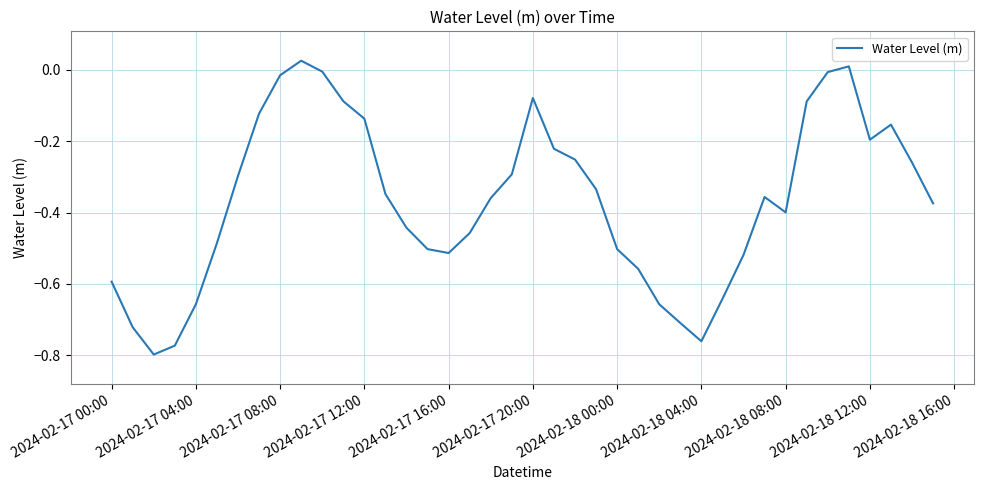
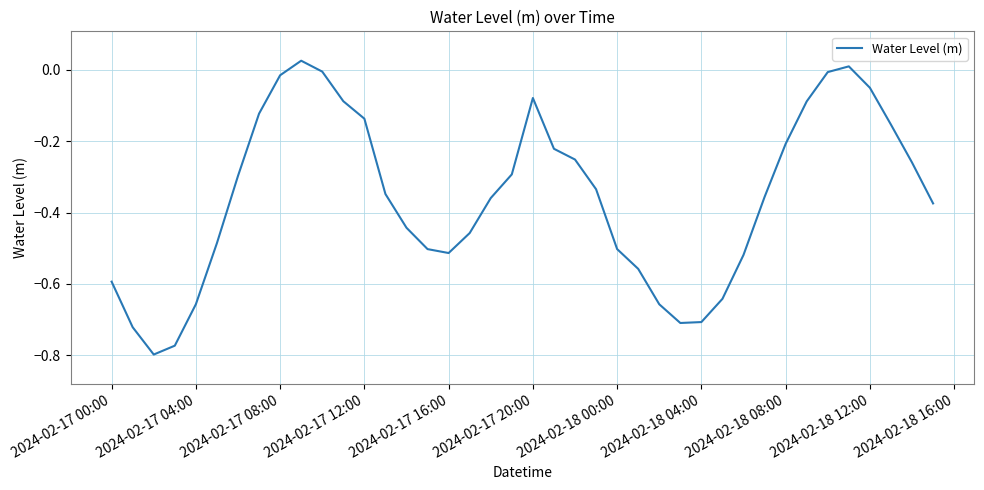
2024-02-18 04:00: -0.76 -> -0.71
2024-02-18 08:00: -0.40 -> -0.21
2024-02-18 12:00: -0.20 -> -0.05
